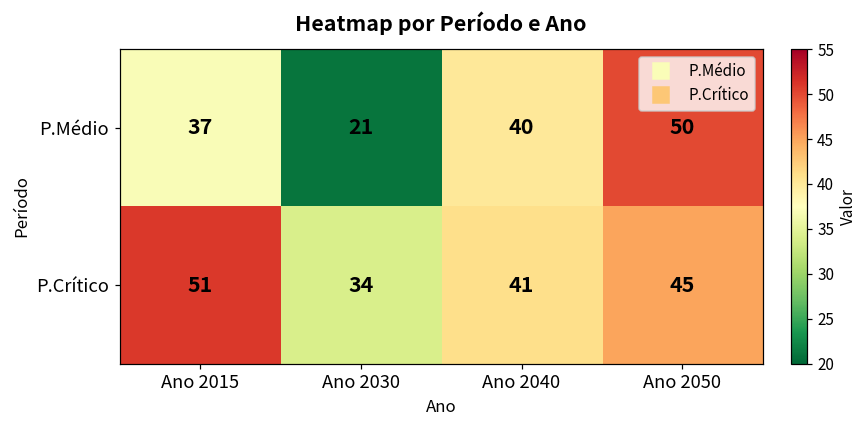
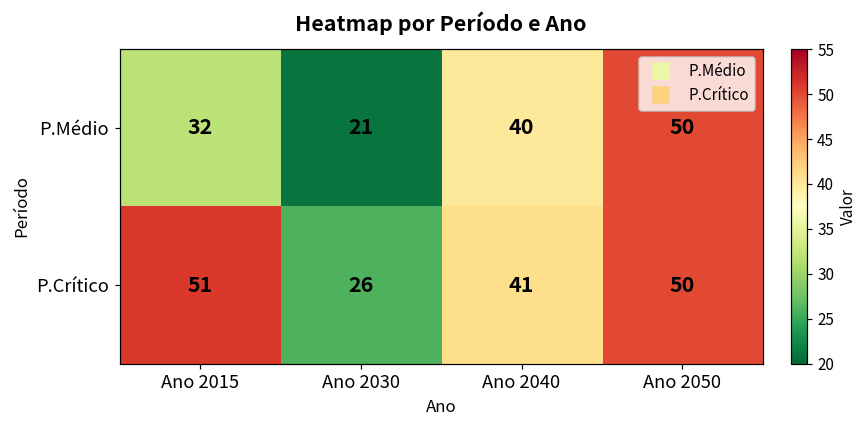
P.Médio, Ano 2015: 37 -> 32
P.Crítico, Ano 2030: 34 -> 26
P.Crítico, Ano 2050: 45 -> 50
